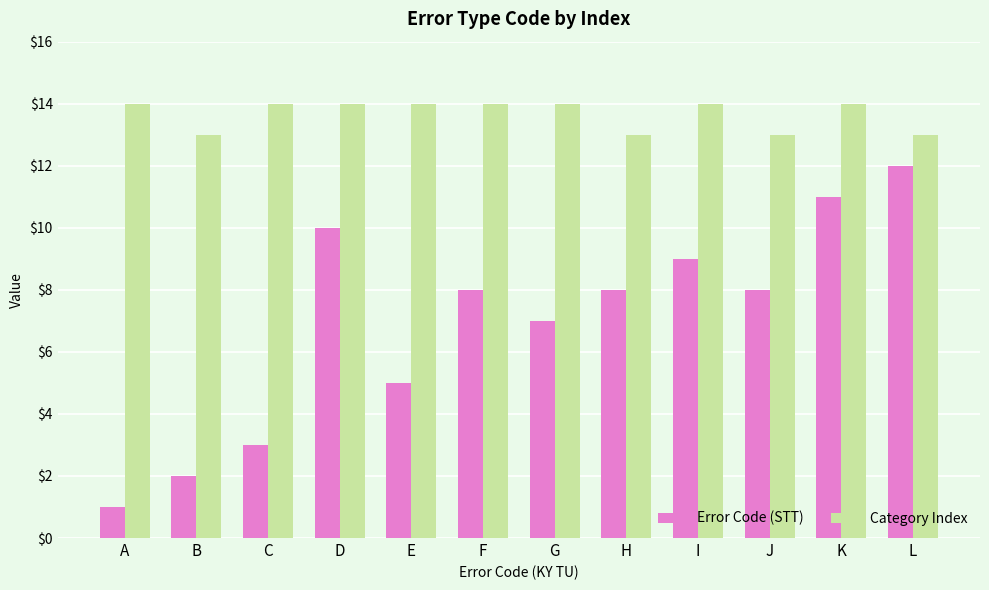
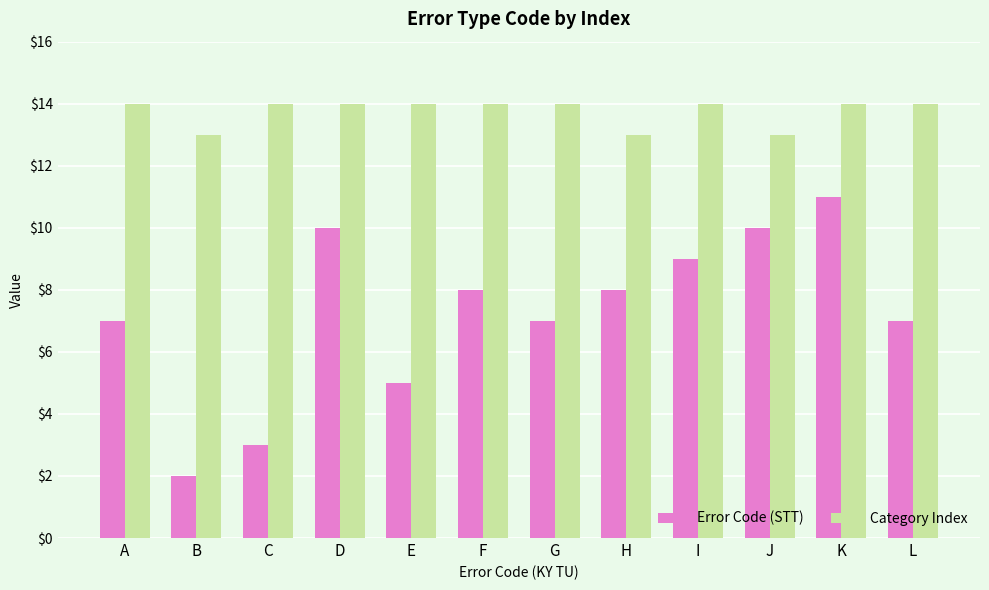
Error Code (STT), A: $1 -> $7
Error Code (STT), J: $8 -> $10
Error Code (STT), L: $12 -> $7
Category Index, L: $13 -> $14
